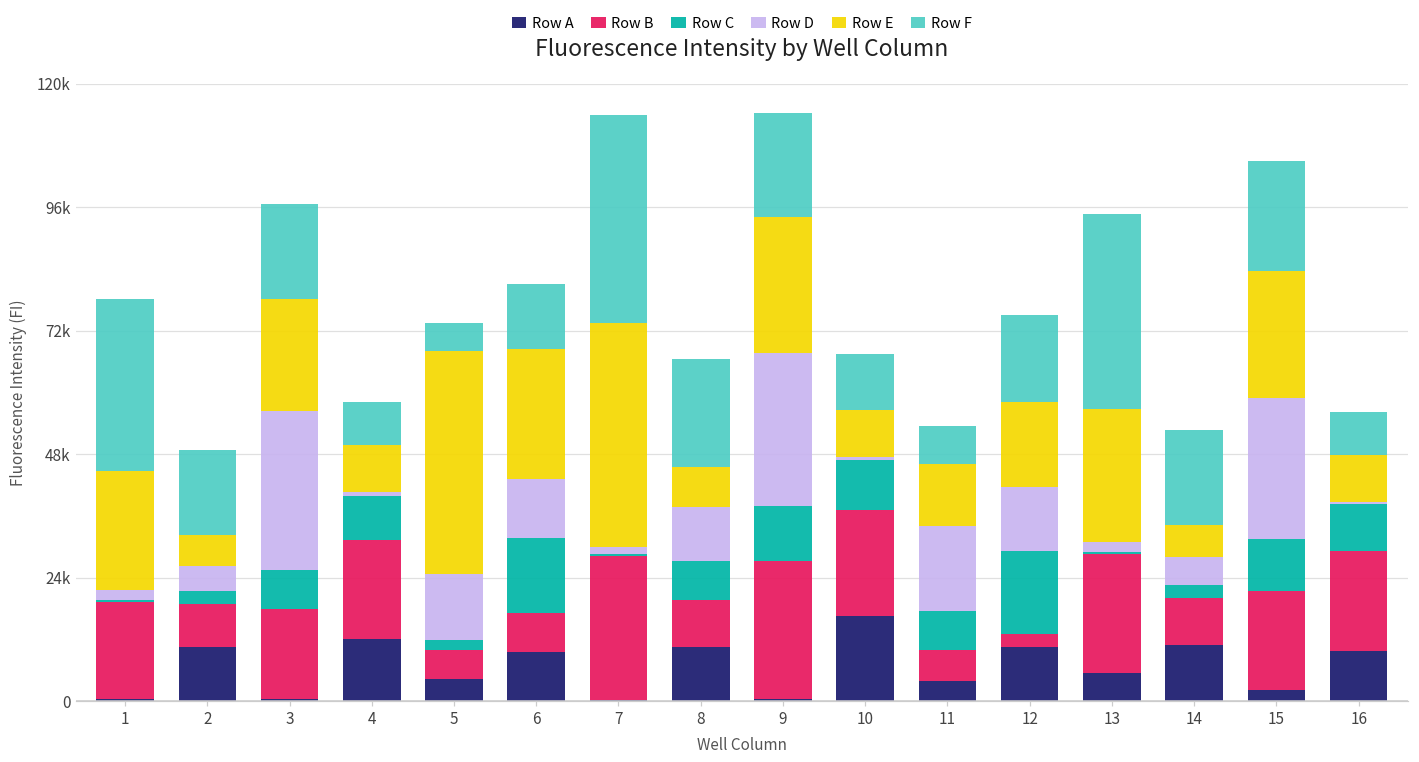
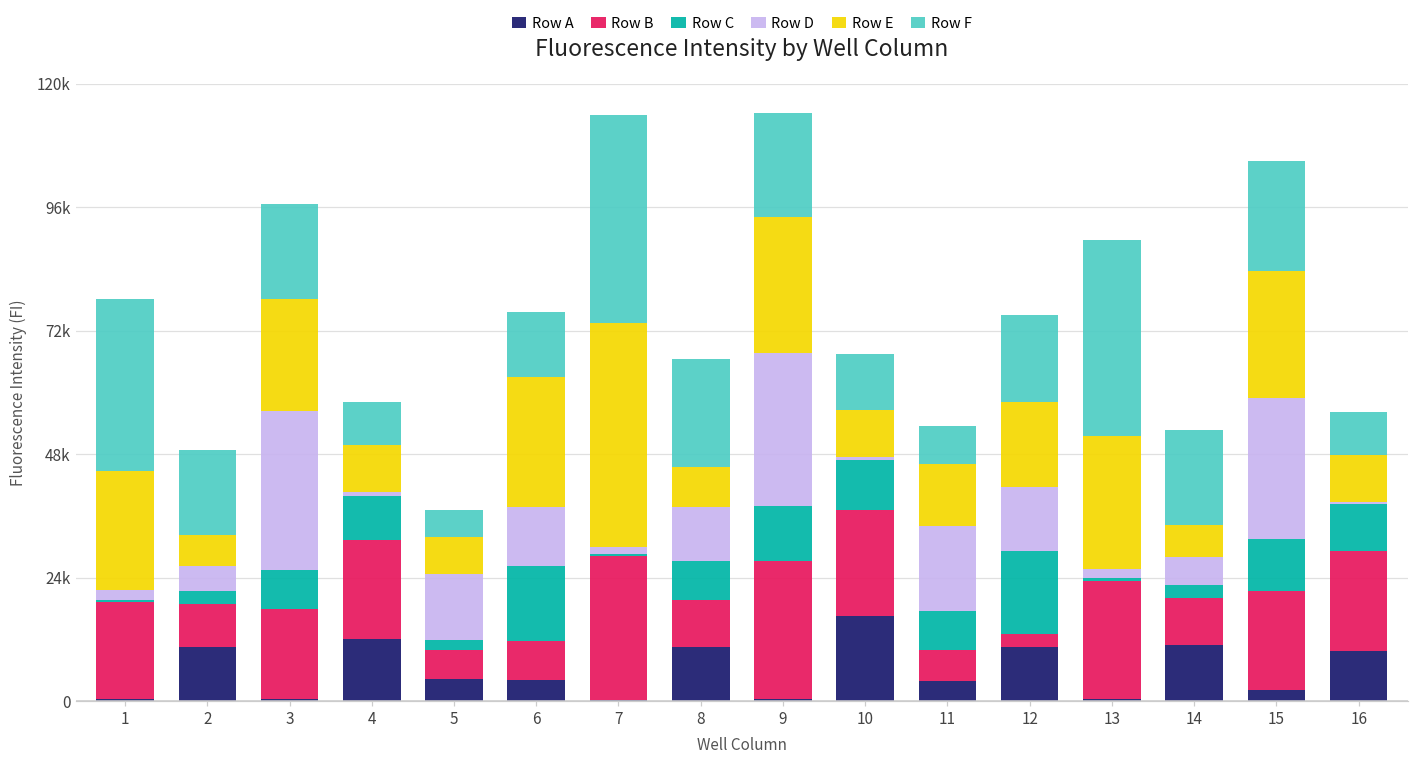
Row E, 5: 44000 -> 7000
Row A, 6: 10000 -> 4000
Row A, 13: 6000 -> 0
